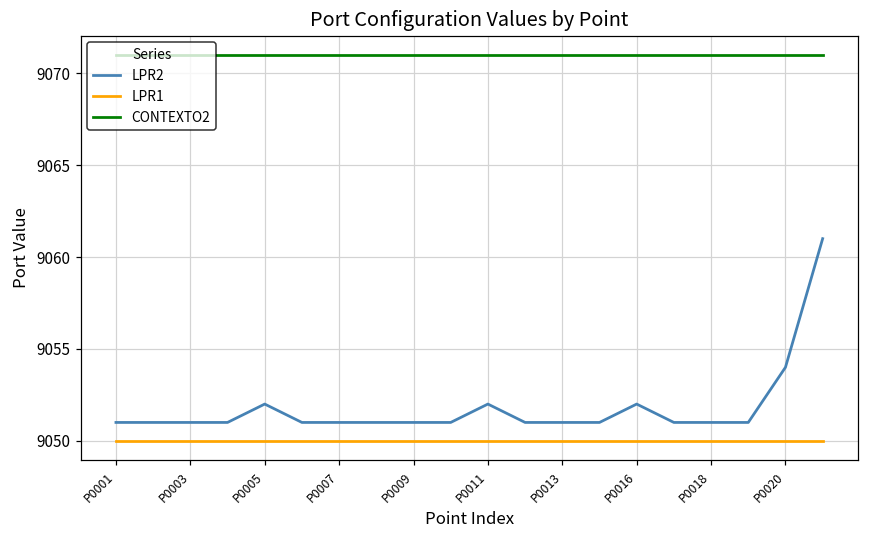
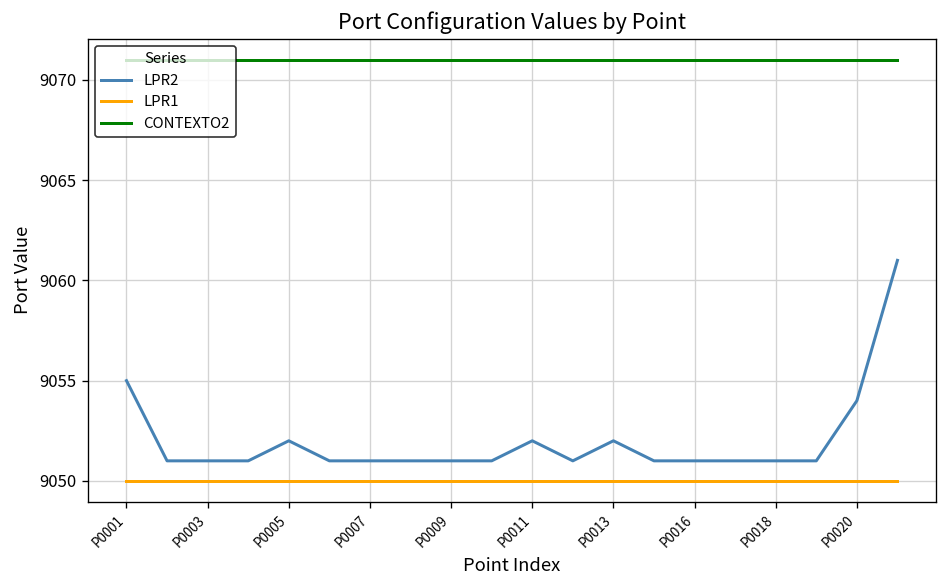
LPR2, P0001: 9051 -> 9055
LPR2, P0013: 9051 -> 9052
LPR2, P0016: 9052 -> 9051
